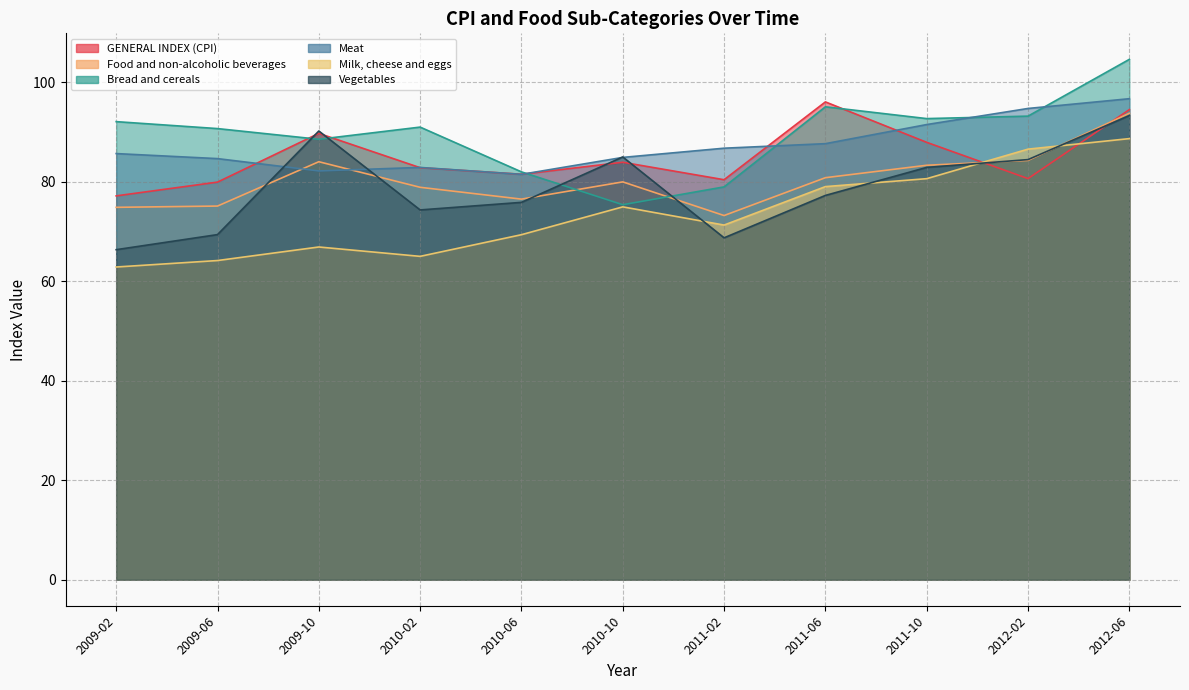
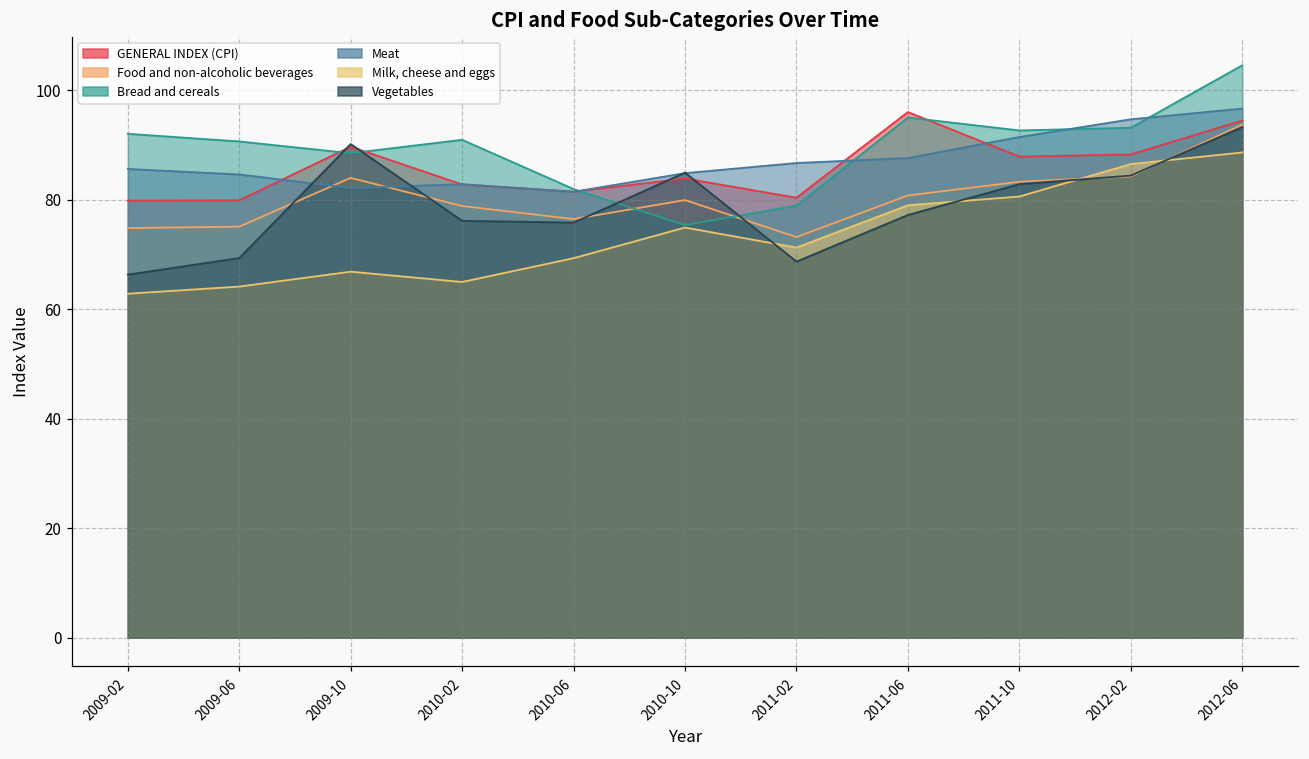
GENERAL INDEX (CPI), 2009-02: 77 -> 80
Vegetables, 2010-02: 74 -> 76
GENERAL INDEX (CPI), 2012-02: 81 -> 88
